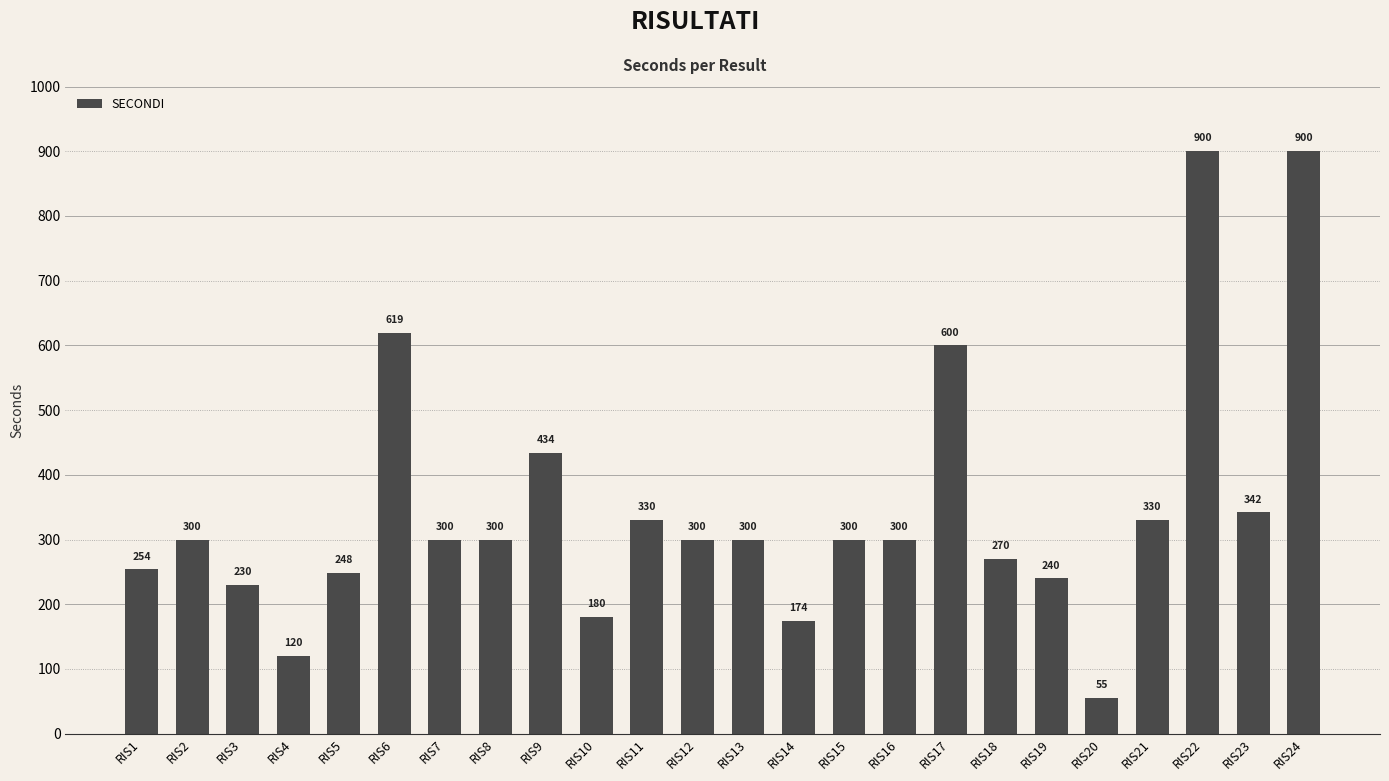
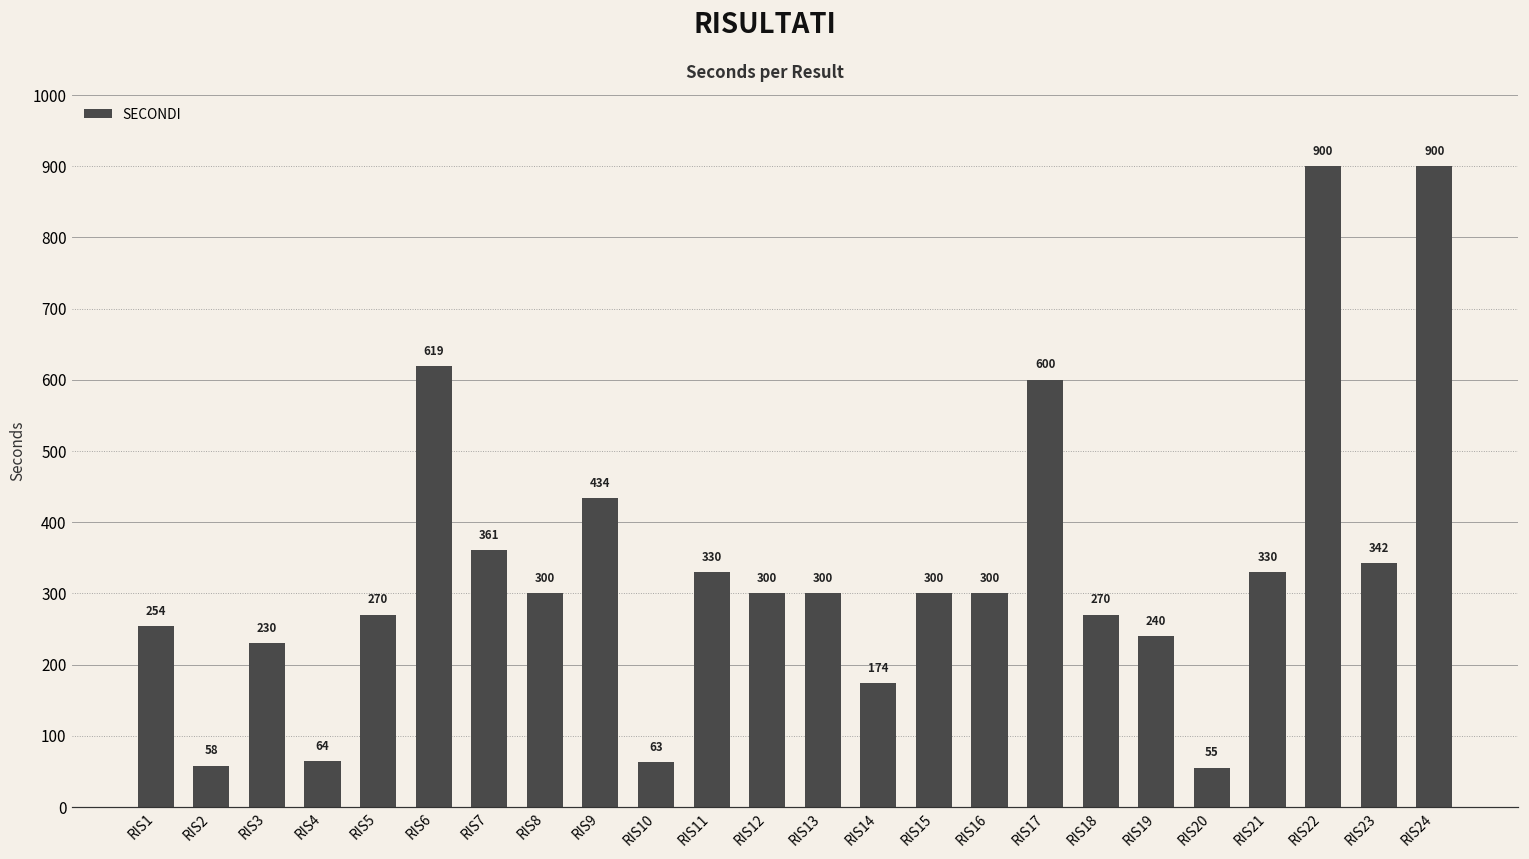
RIS2: 300 -> 58
RIS4: 120 -> 64
RIS5: 248 -> 270
RIS7: 300 -> 361
RIS10: 180 -> 63
